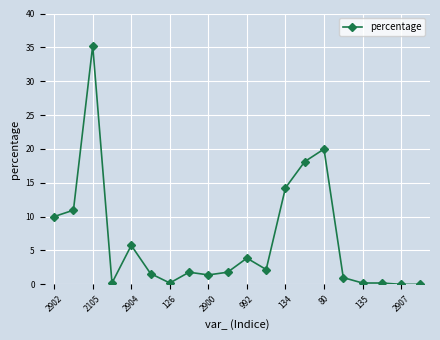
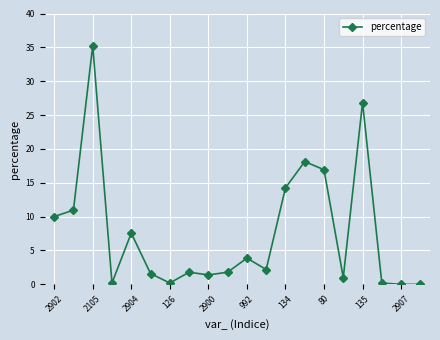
2904: 6 -> 8
80: 20 -> 17
135: 0 -> 27
